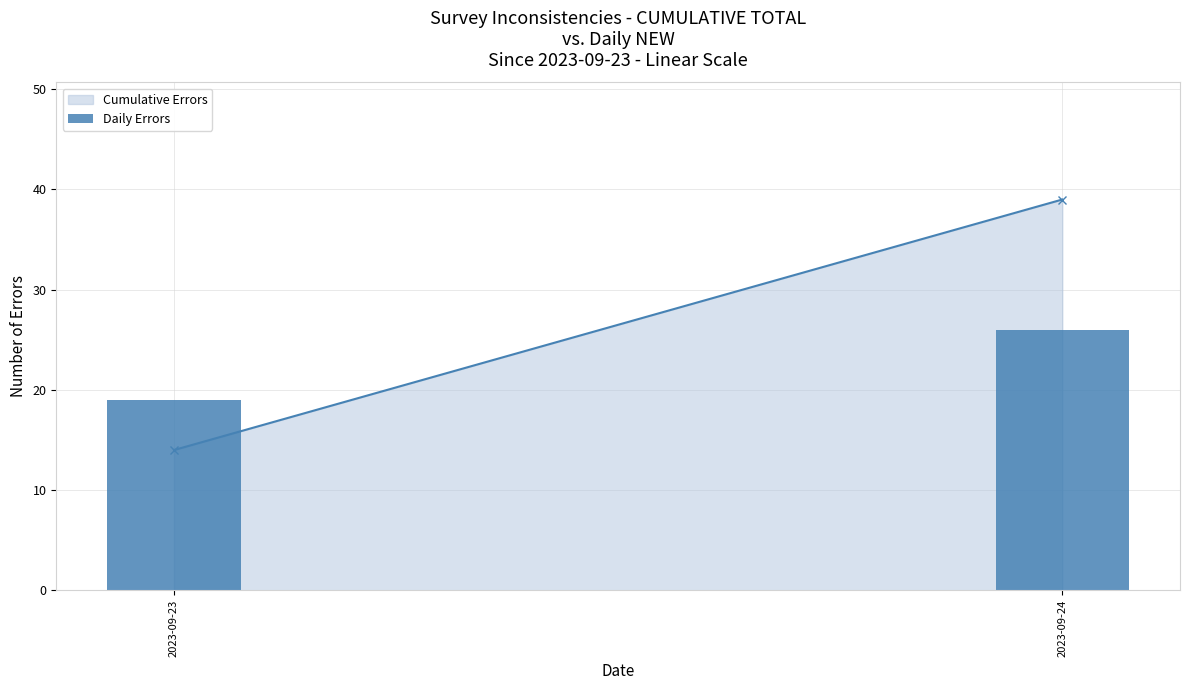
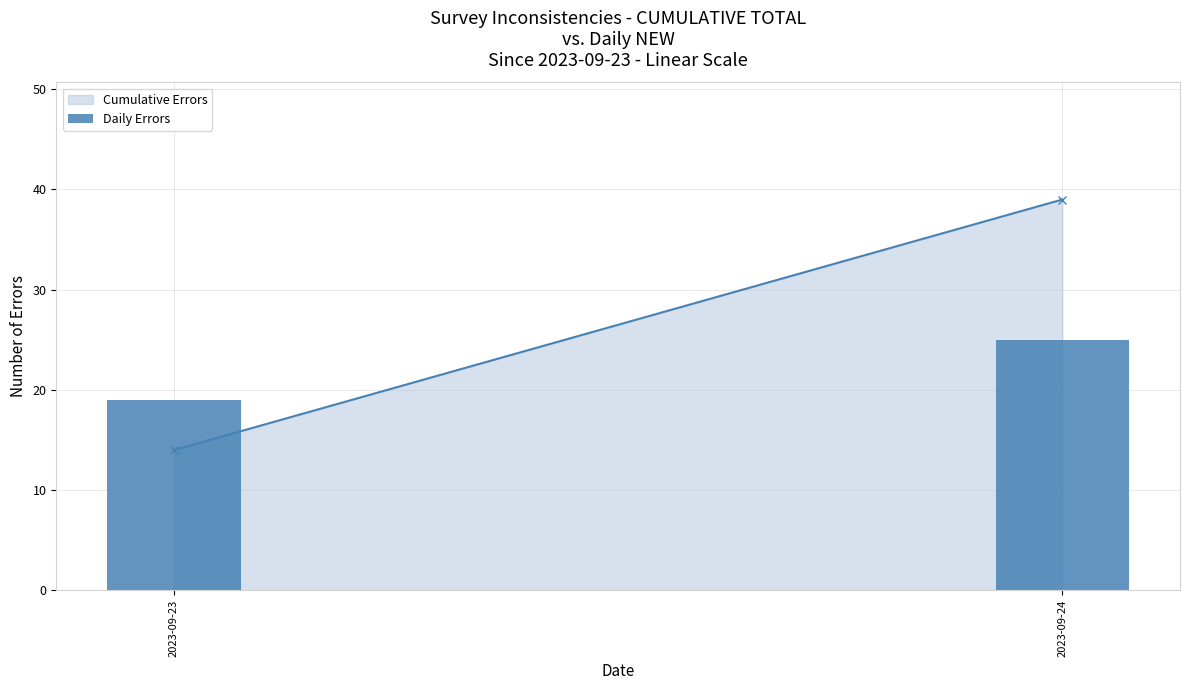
Daily Errors, 2023-09-24: 26 -> 25
